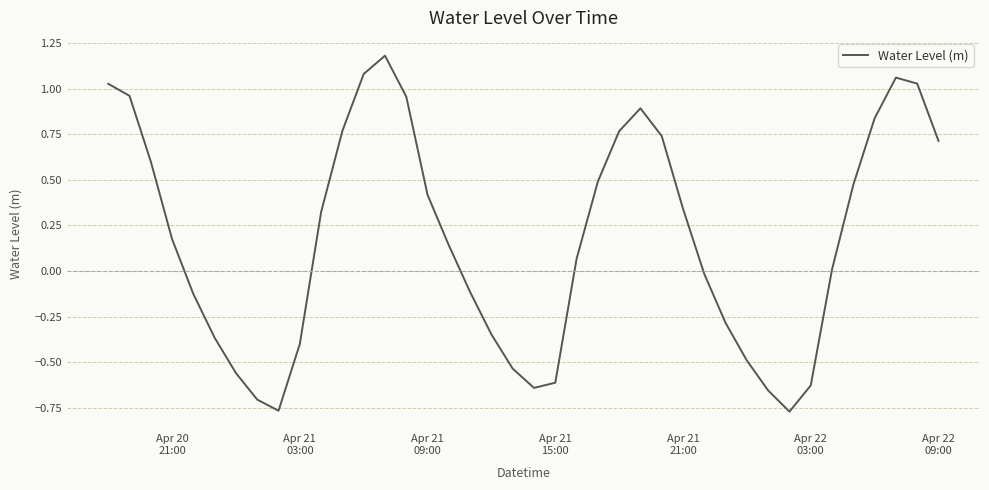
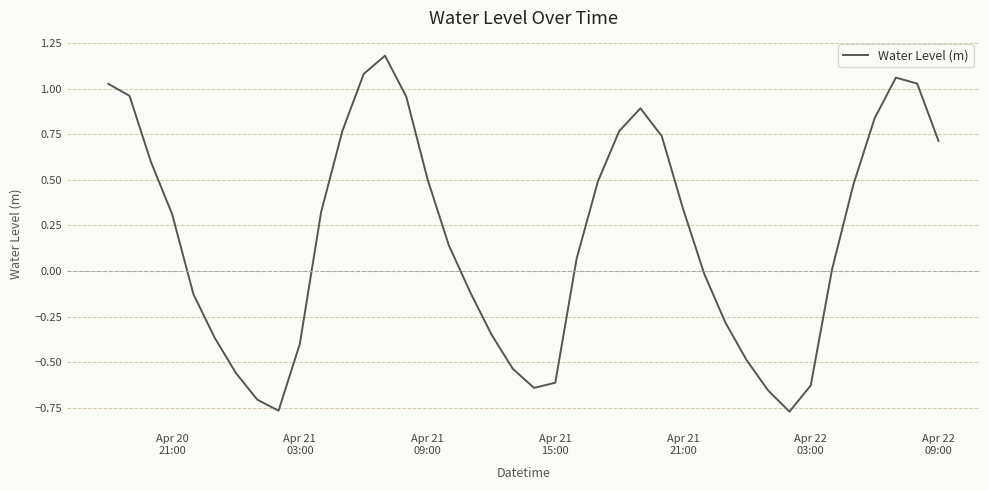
Apr 20 21:00: 0.17 -> 0.31
Apr 21 09:00: 0.42 -> 0.50
